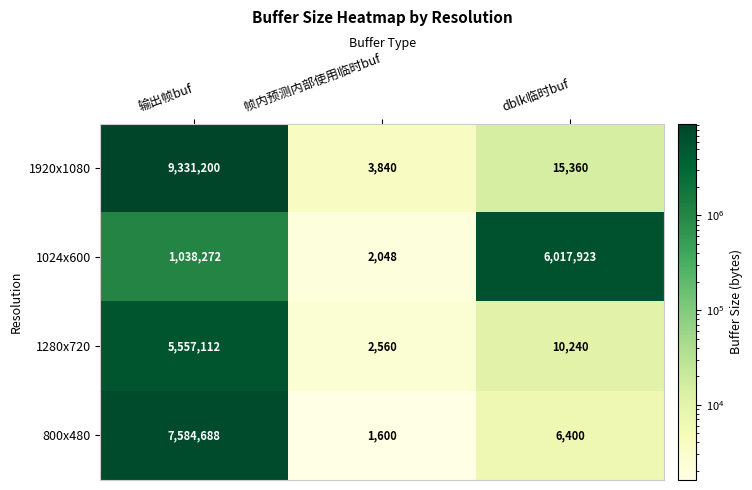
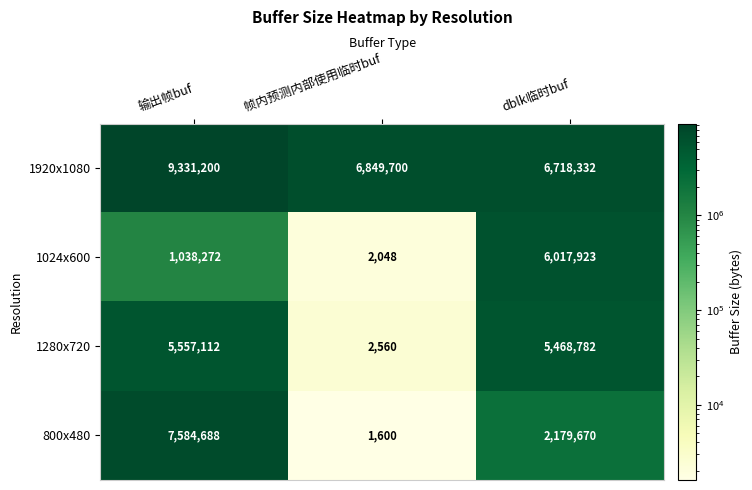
1920x1080, 帧内预测内部使用临时buf: 3,840 -> 6,849,700
1920x1080, dblk临时buf: 15,360 -> 6,718,332
1280x720, dblk临时buf: 10,240 -> 5,468,782
800x480, dblk临时buf: 6,400 -> 2,179,670
